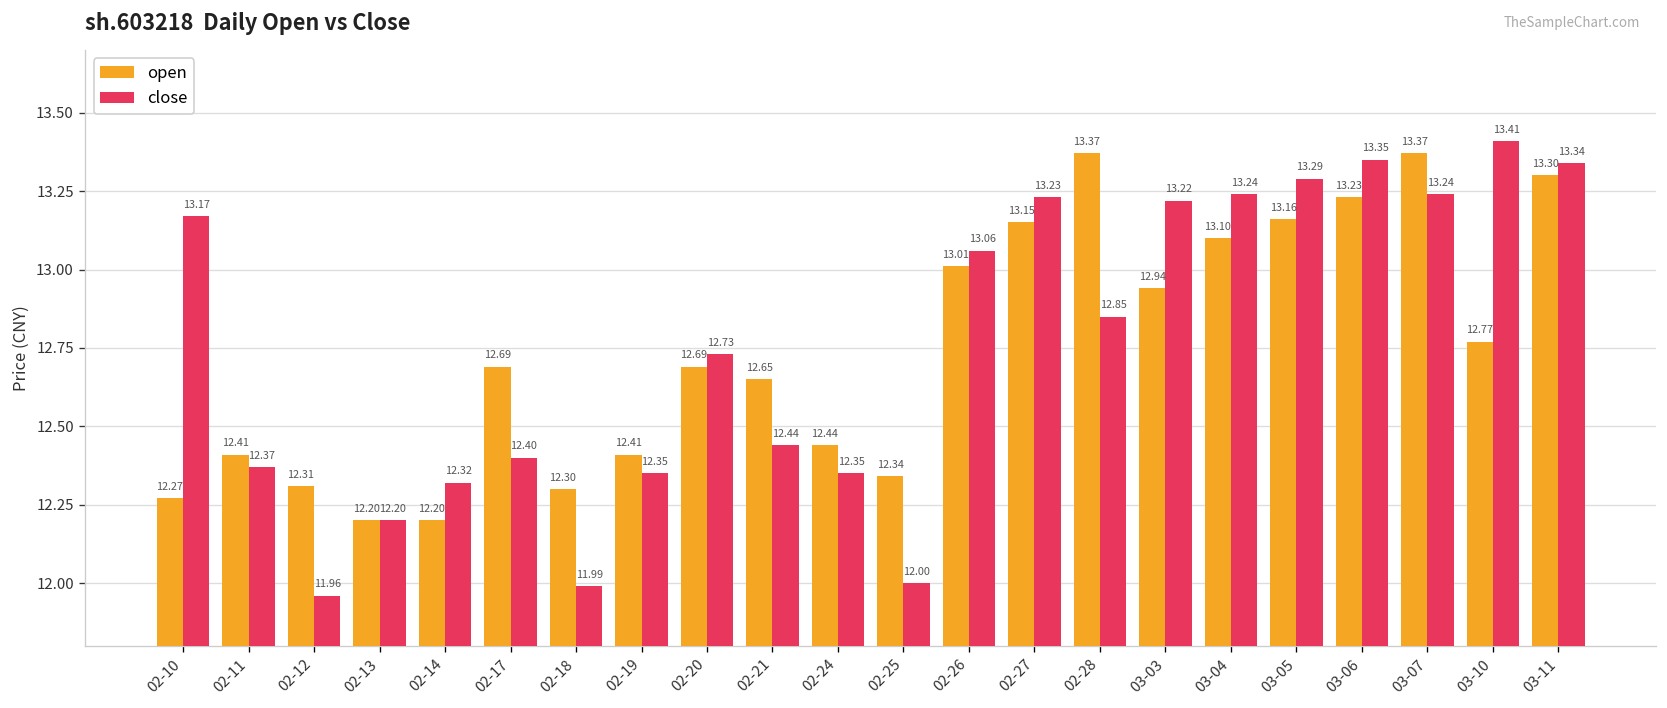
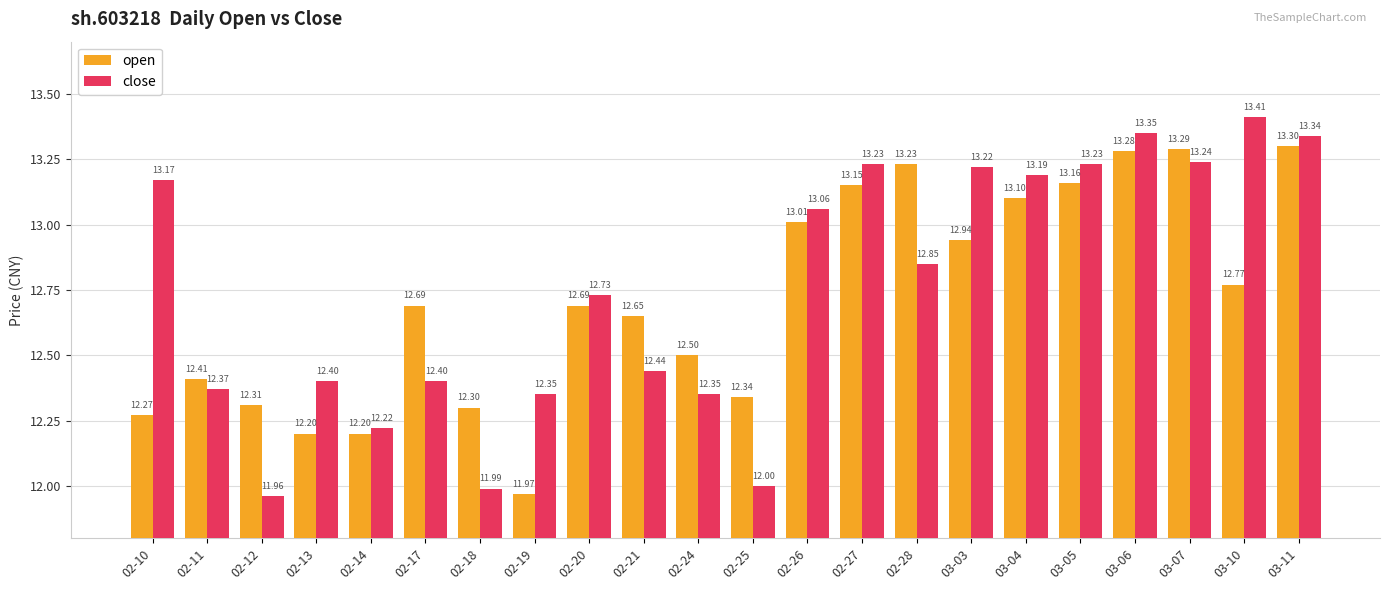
close, 02-13: 12.20 -> 12.40
close, 02-14: 12.32 -> 12.22
open, 02-19: 12.41 -> 11.97
open, 02-24: 12.44 -> 12.50
open, 02-28: 13.37 -> 13.23
close, 03-04: 13.24 -> 13.19
close, 03-05: 13.29 -> 13.23
open, 03-06: 13.23 -> 13.28
open, 03-07: 13.37 -> 13.29
